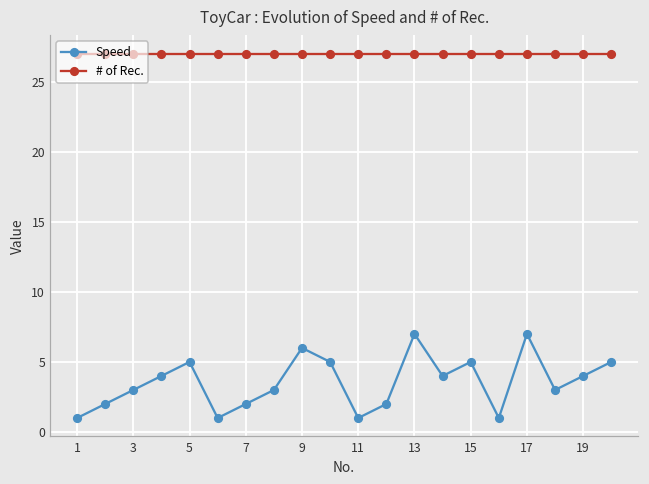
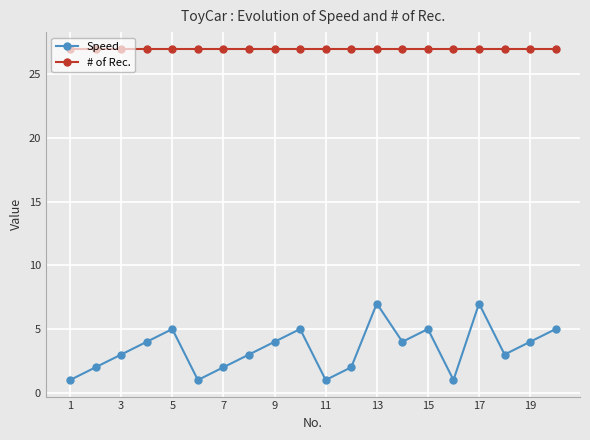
Speed, 9: 6 -> 4
